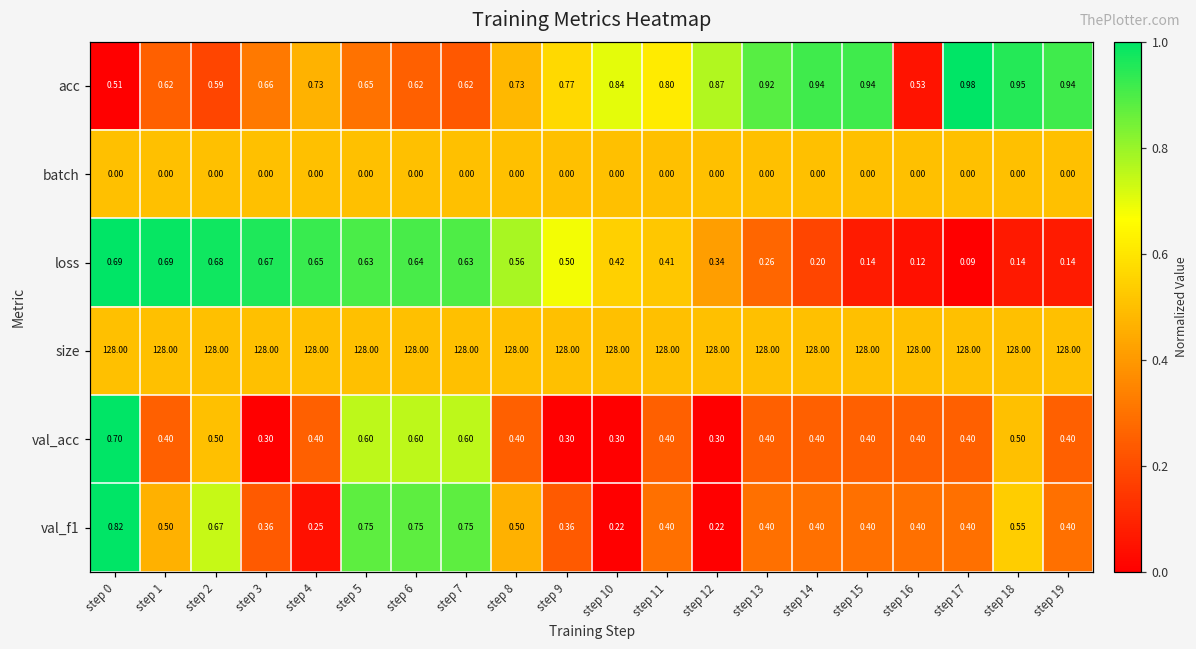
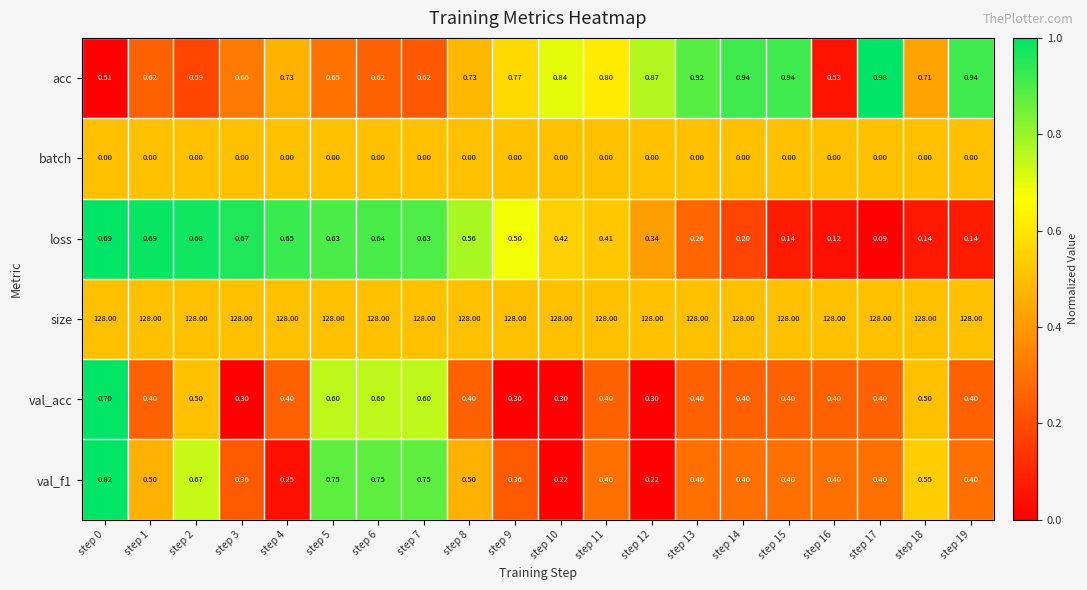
acc, step 18: 0.95 -> 0.71
